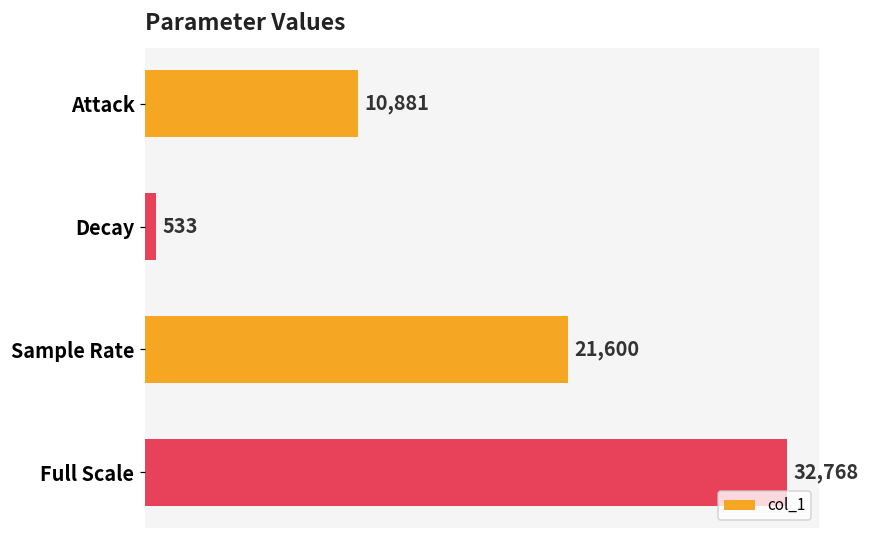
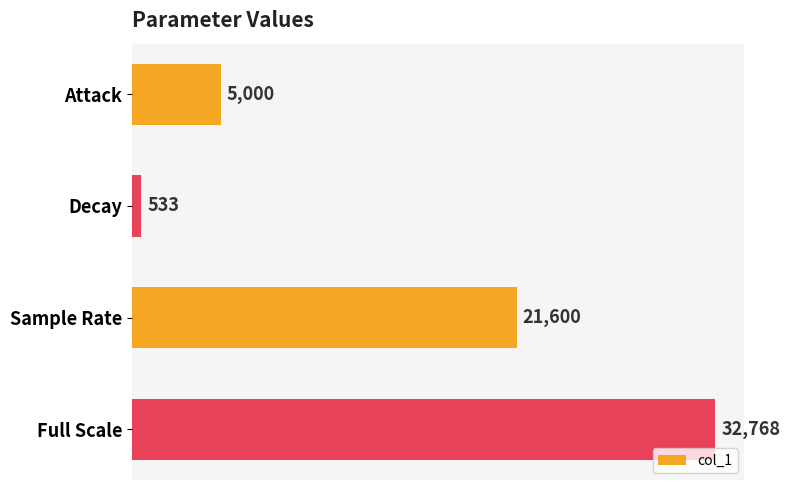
Attack: 10,881 -> 5,000
